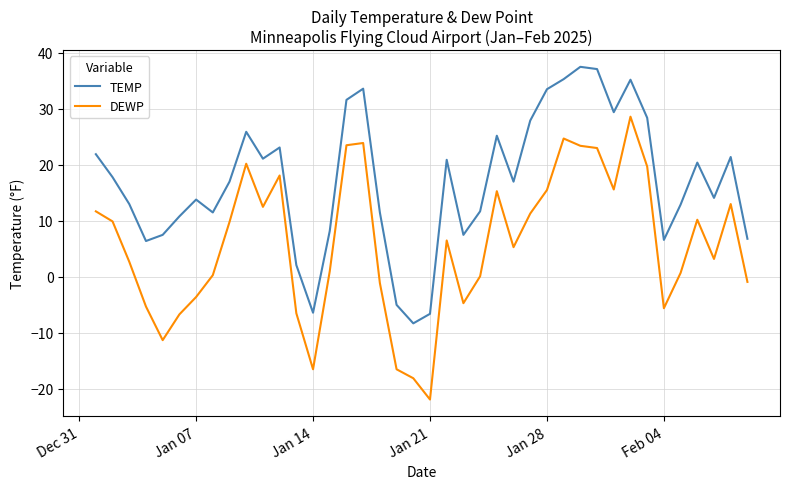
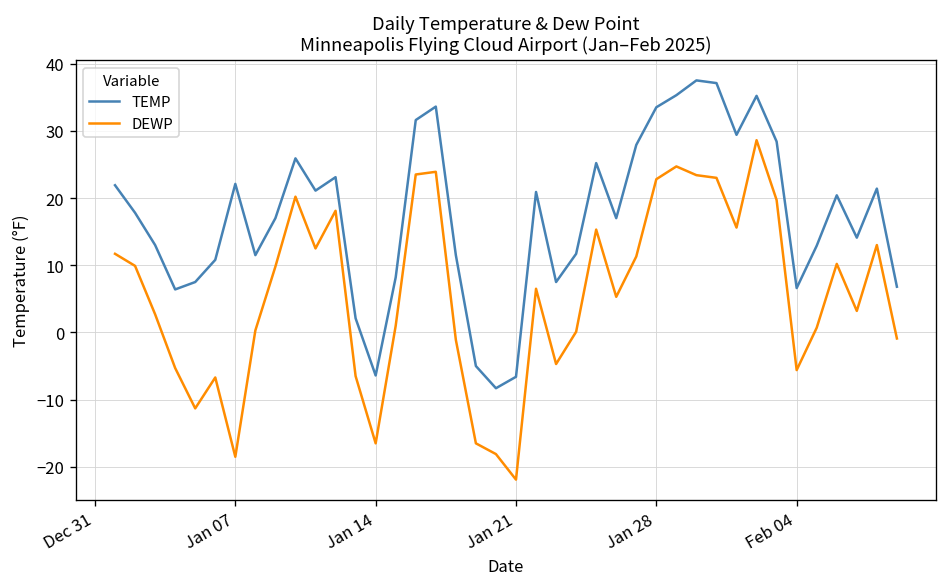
TEMP, Jan 07: 14 -> 22
DEWP, Jan 07: -4 -> -19
DEWP, Jan 28: 16 -> 23
